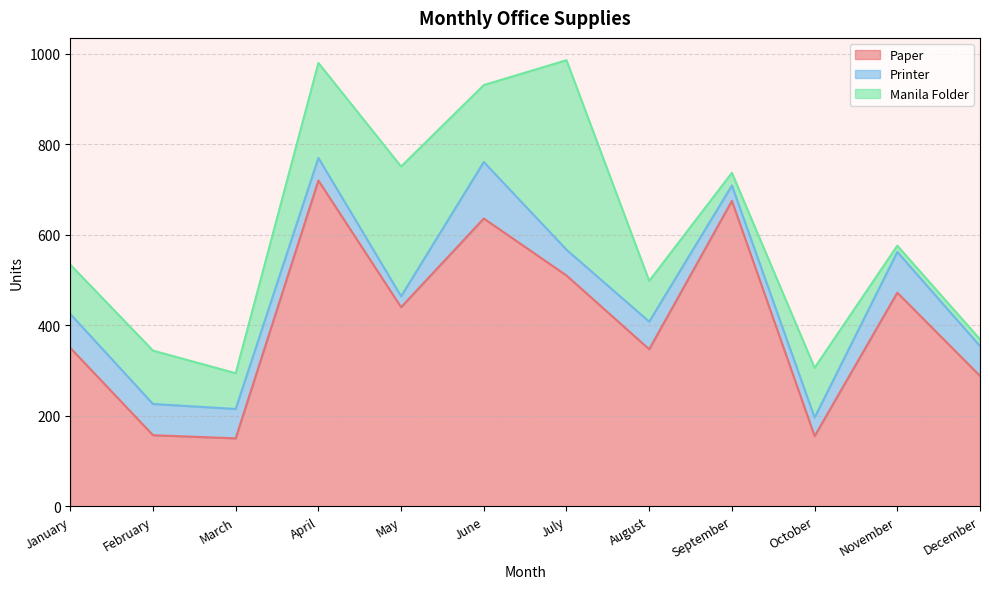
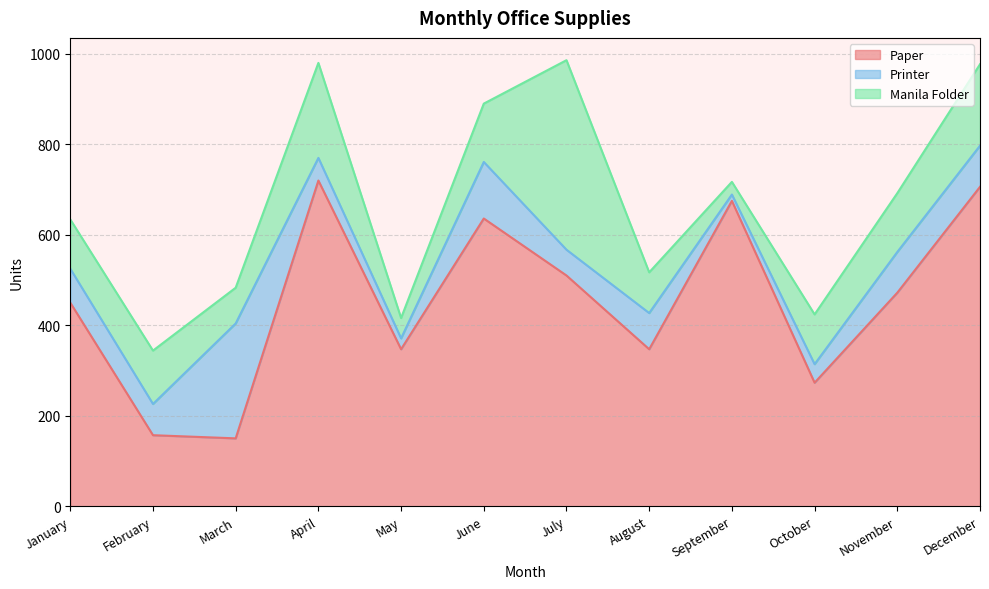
Paper, January: 350 -> 450
Printer, March: 70 -> 250
Paper, May: 440 -> 350
Manila Folder, May: 290 -> 50
Manila Folder, June: 170 -> 130
Printer, August: 60 -> 80
Printer, September: 30 -> 10
Paper, October: 160 -> 270
Manila Folder, November: 10 -> 130
Paper, December: 290 -> 710
Printer, December: 70 -> 90
Manila Folder, December: 20 -> 180
